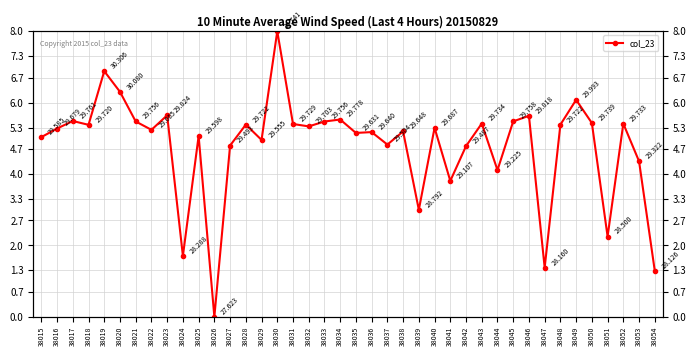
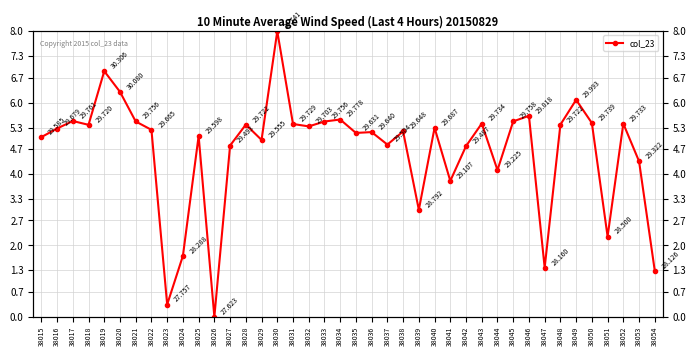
38023: 29.824 -> 27.757
